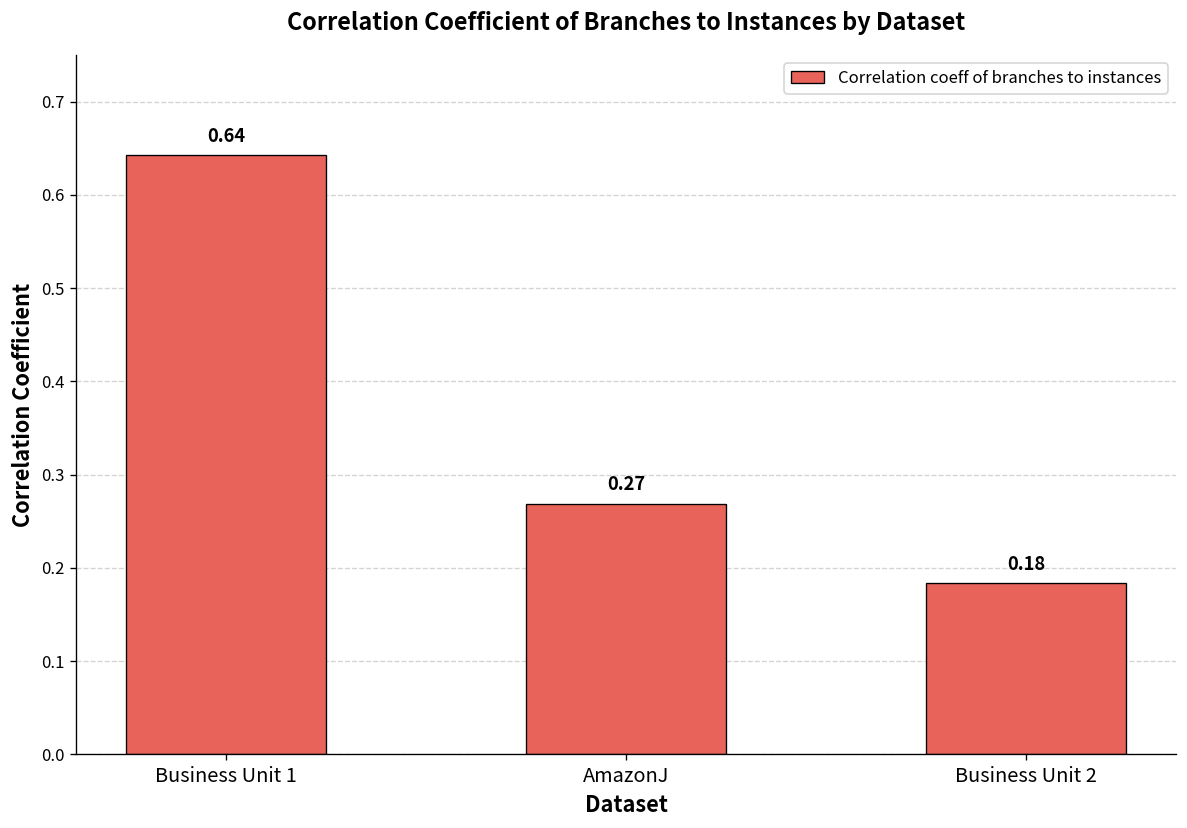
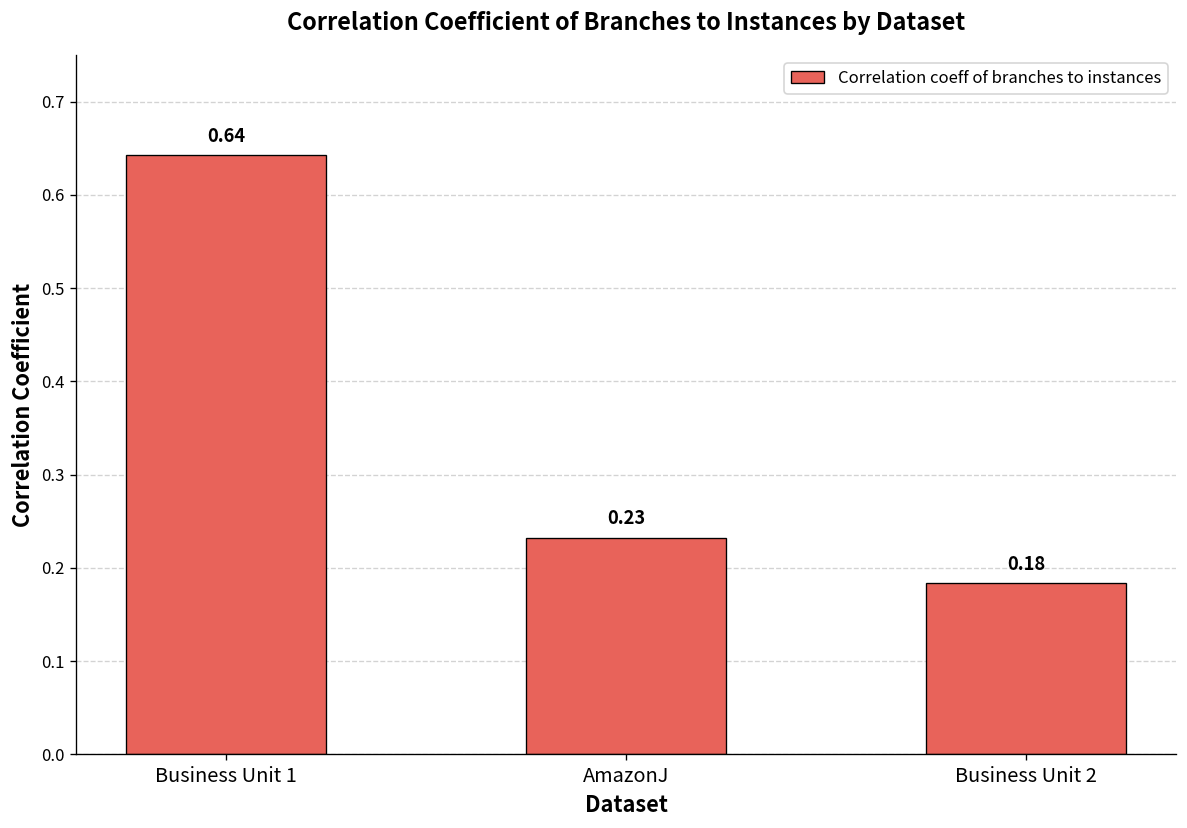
AmazonJ: 0.27 -> 0.23
